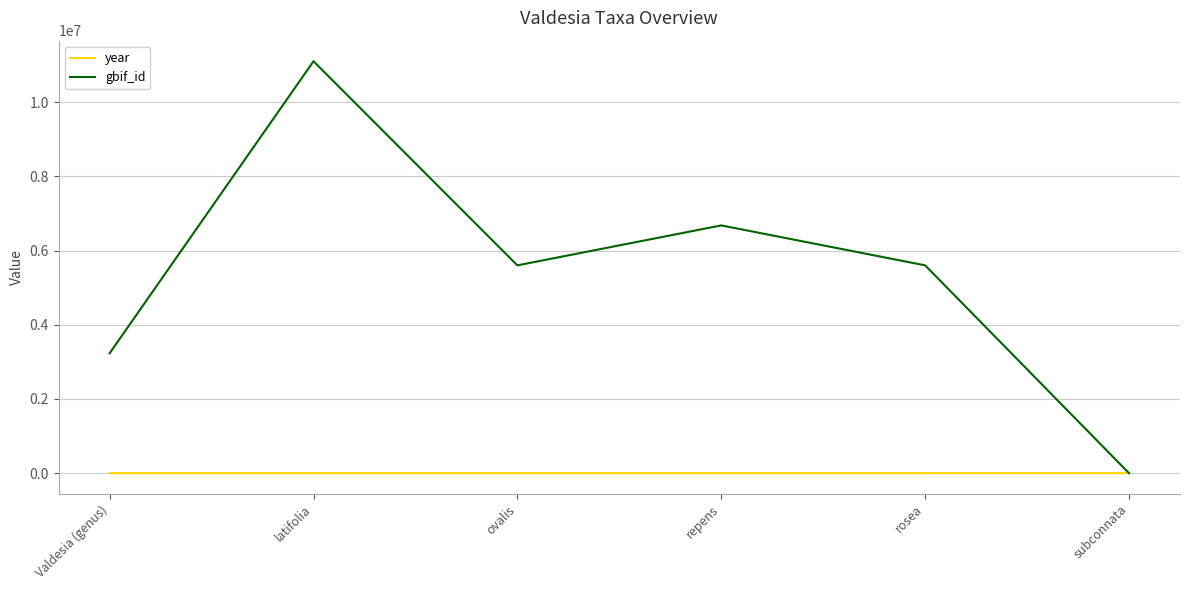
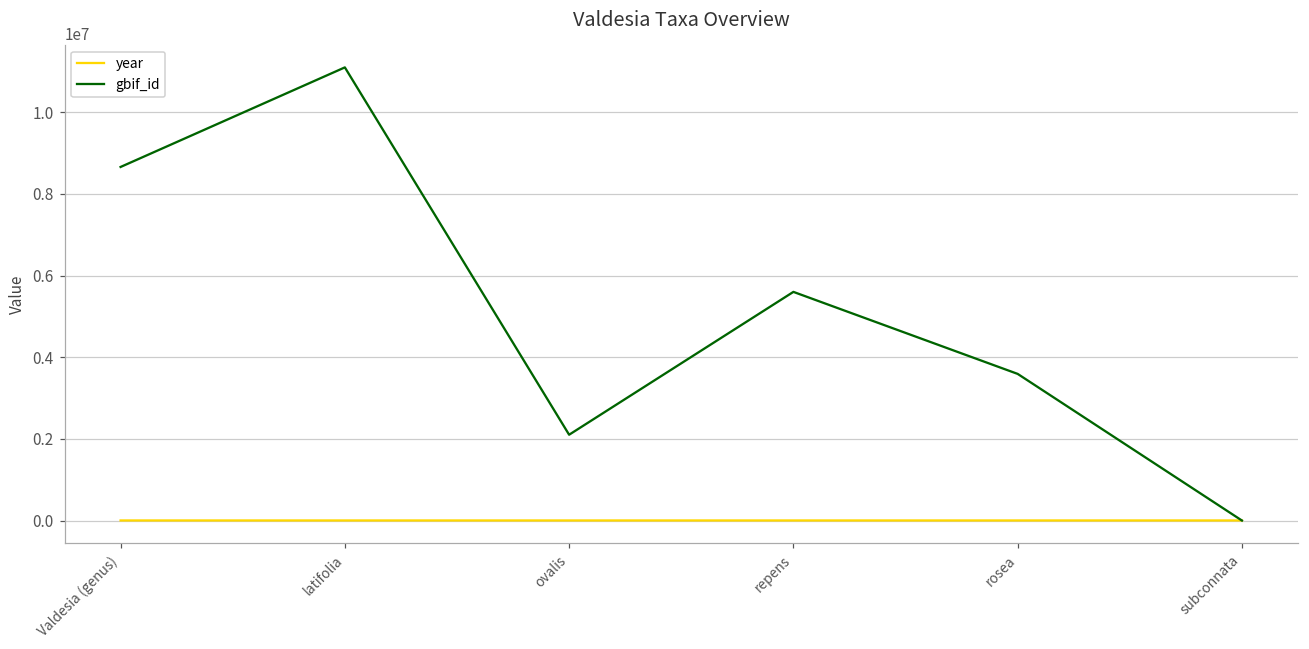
gbif_id, Valdesia (genus): 3200000 -> 8700000
gbif_id, ovalis: 5600000 -> 2100000
gbif_id, repens: 6700000 -> 5600000
gbif_id, rosea: 5600000 -> 3600000
